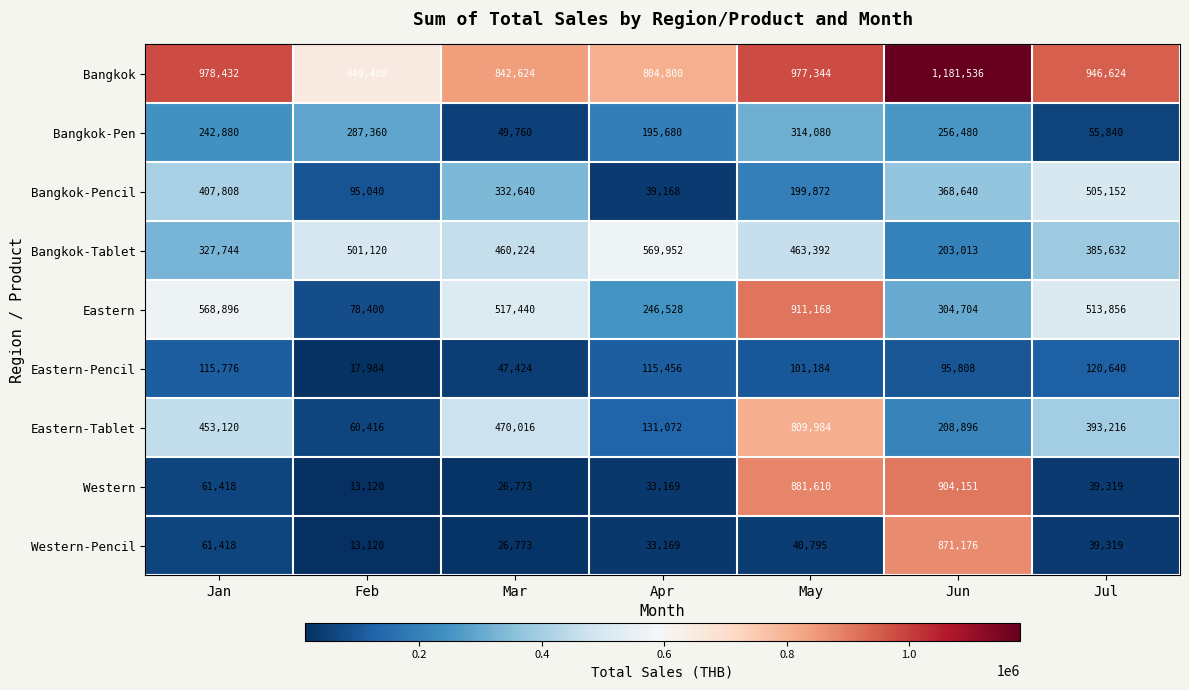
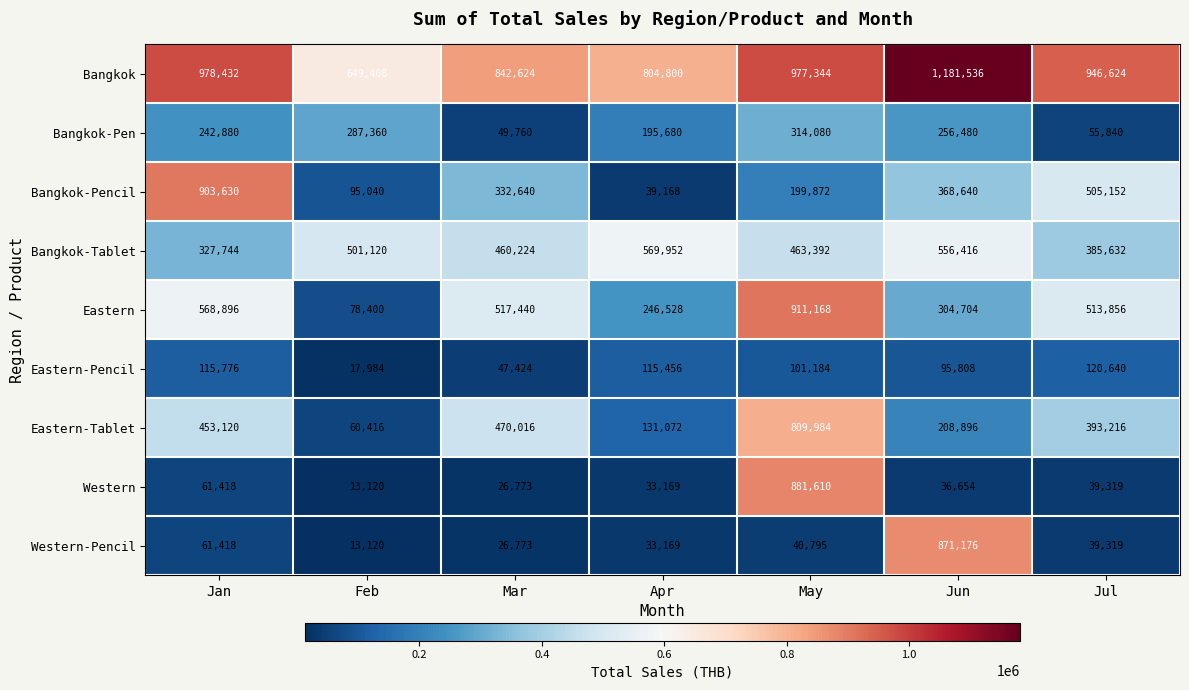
Bangkok-Pencil, Jan: 407,808 -> 903,630
Bangkok-Tablet, Jun: 203,013 -> 556,416
Western, Jun: 904,151 -> 36,654
